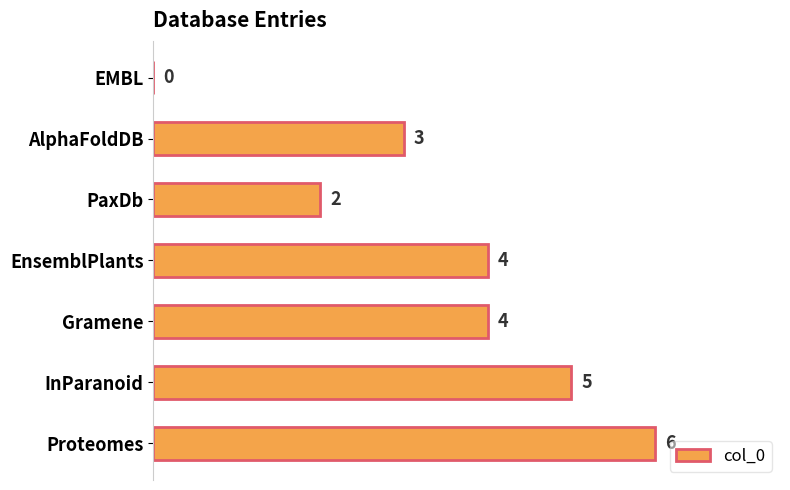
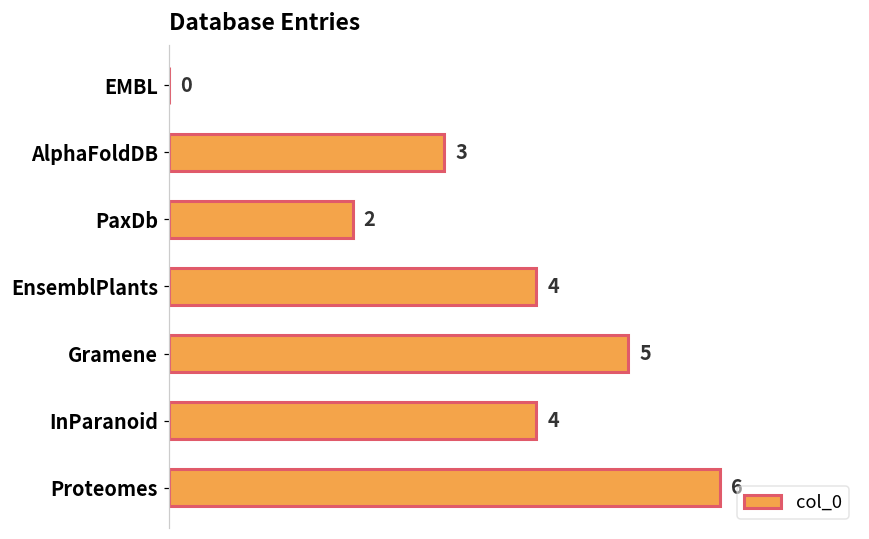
Gramene: 4 -> 5
InParanoid: 5 -> 4
